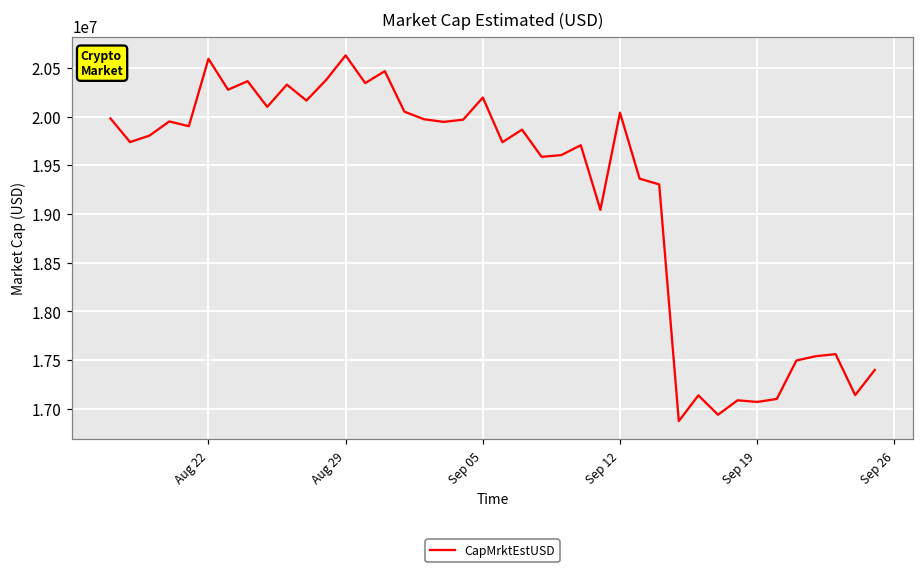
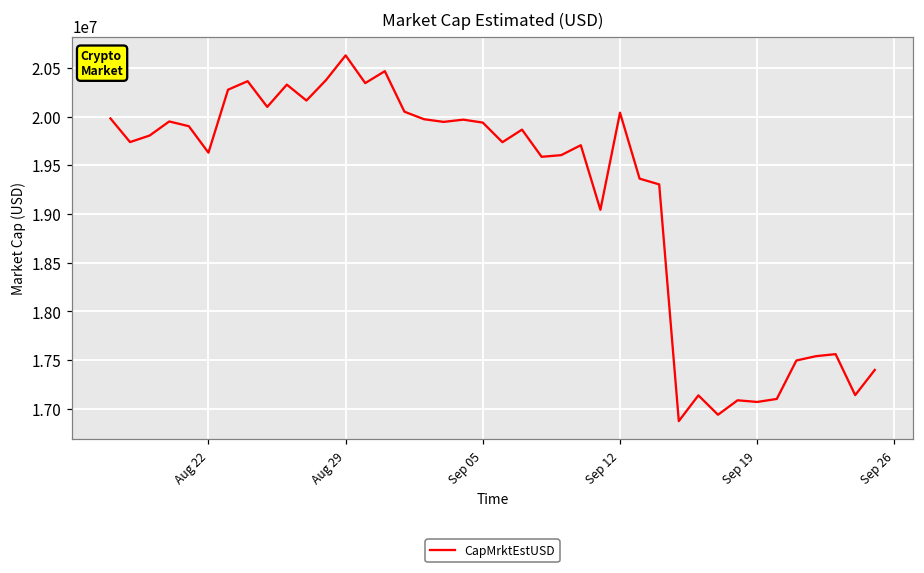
Aug 22: 20600000 -> 19600000
Sep 05: 20200000 -> 19900000
